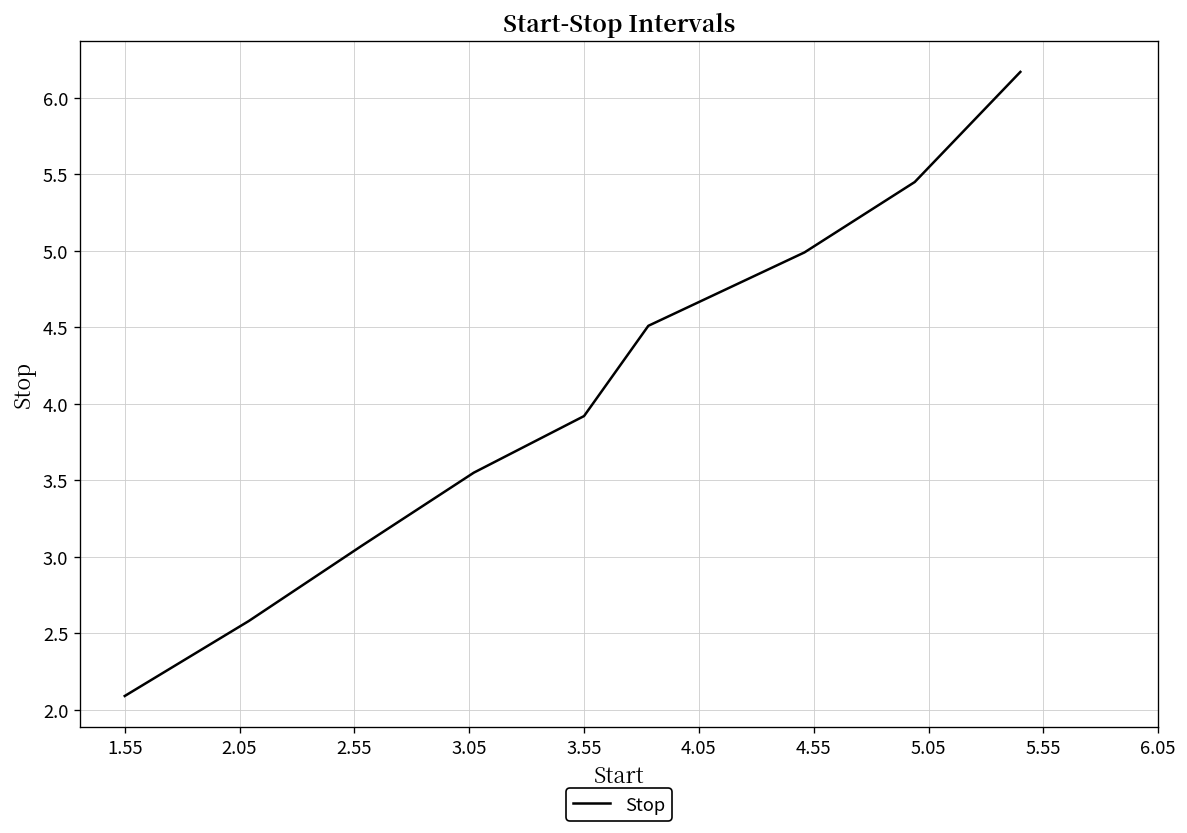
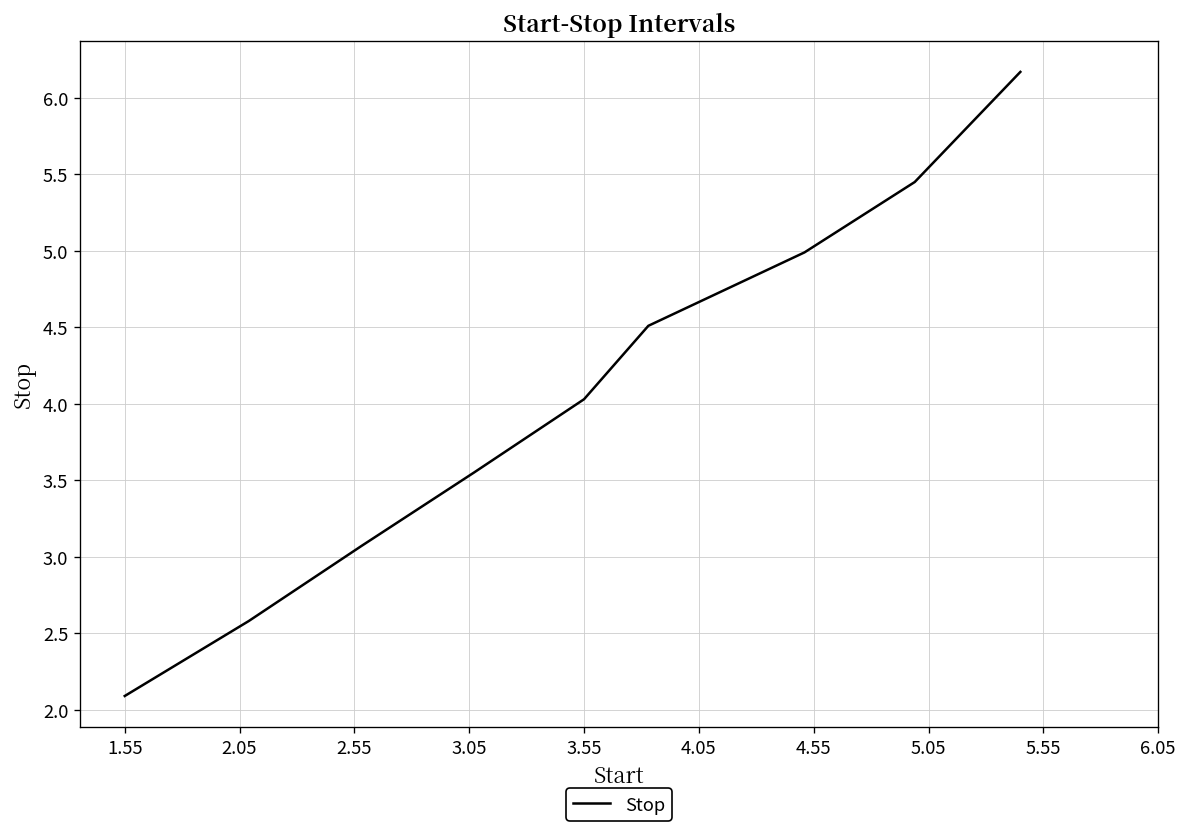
3.55: 3.92 -> 4.03
